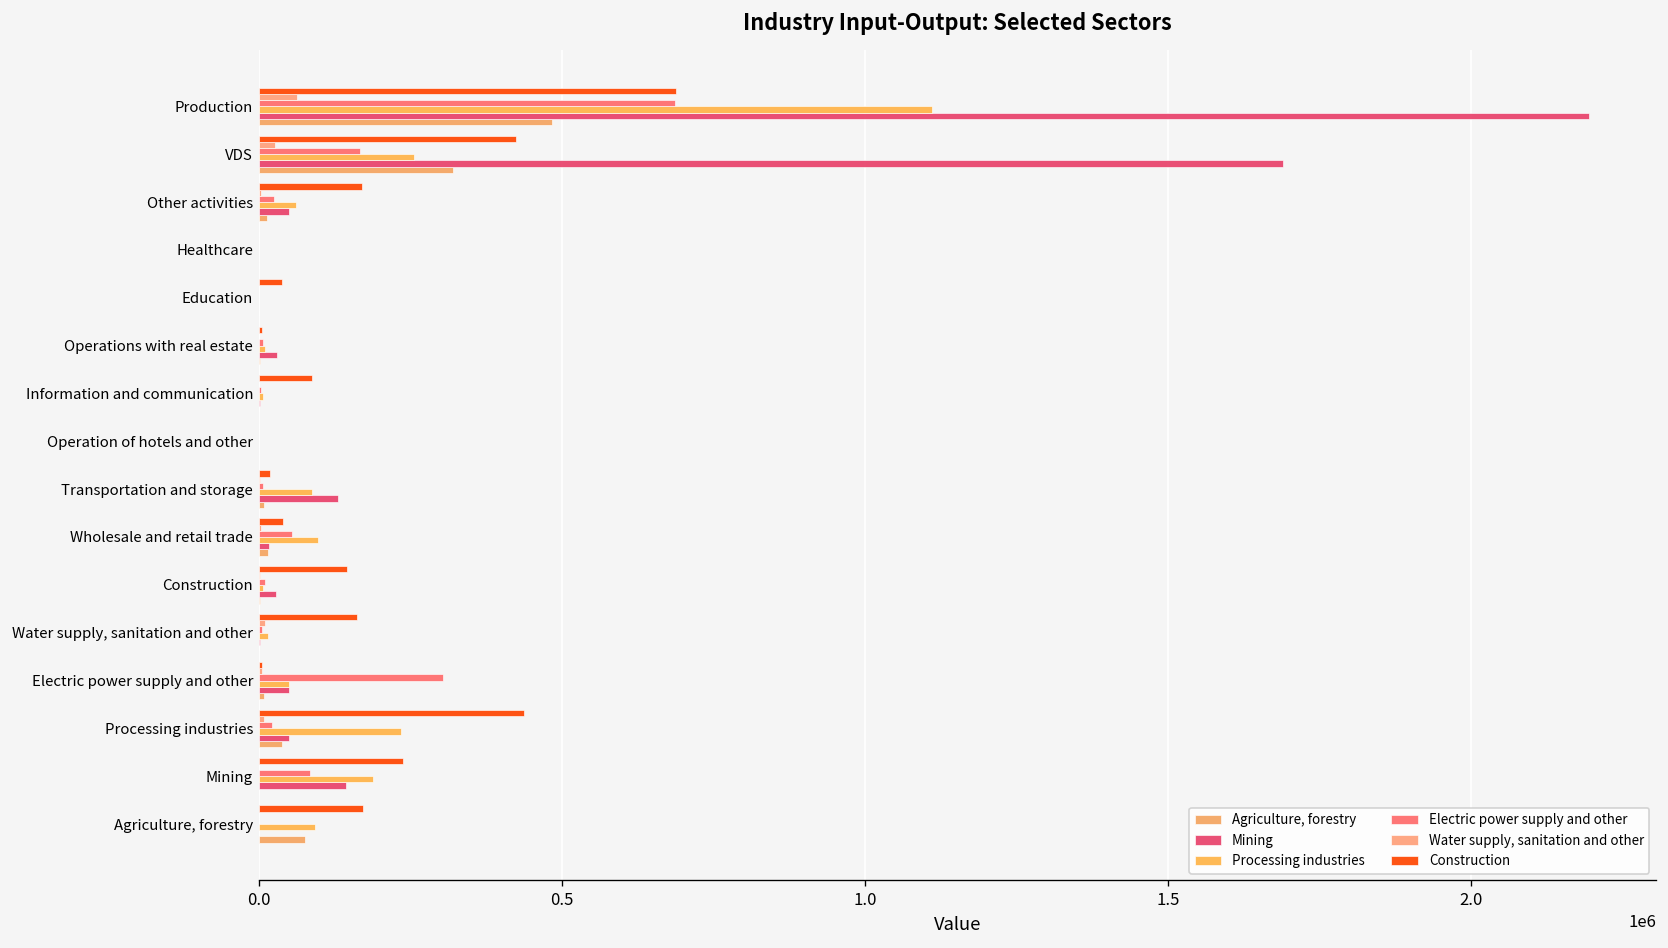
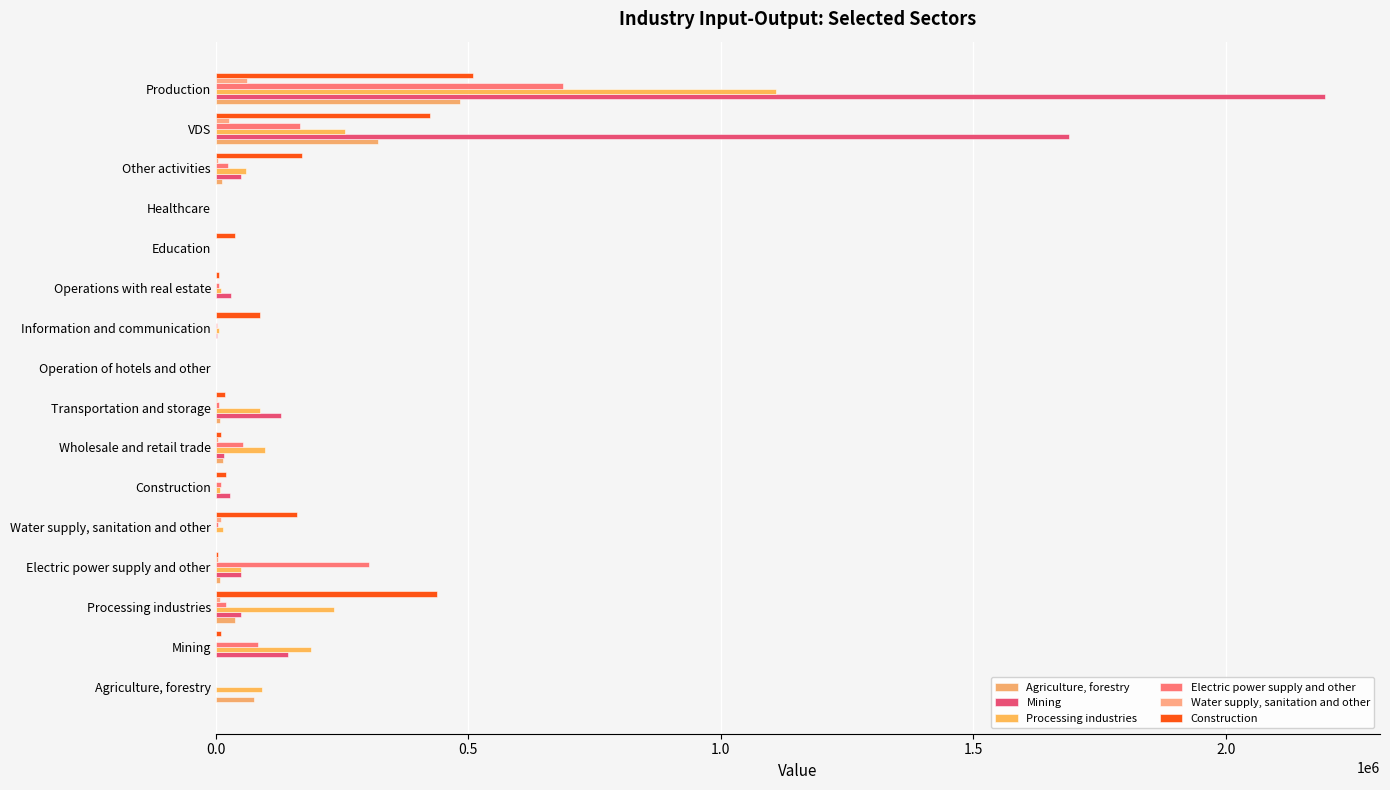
Construction, Production: 690000 -> 510000
Construction, Wholesale and retail trade: 40000 -> 10000
Construction, Construction: 150000 -> 20000
Construction, Mining: 240000 -> 10000
Construction, Agriculture, forestry: 170000 -> 0
